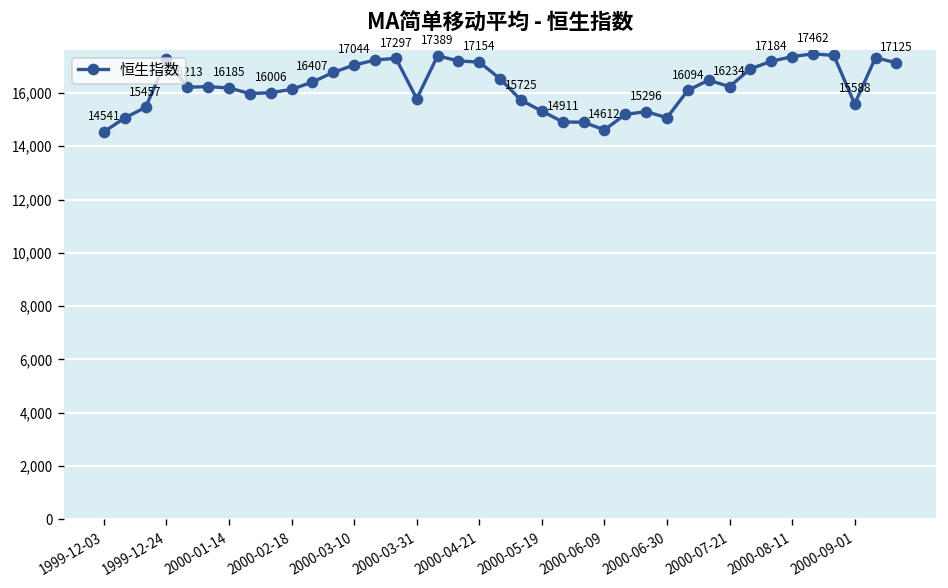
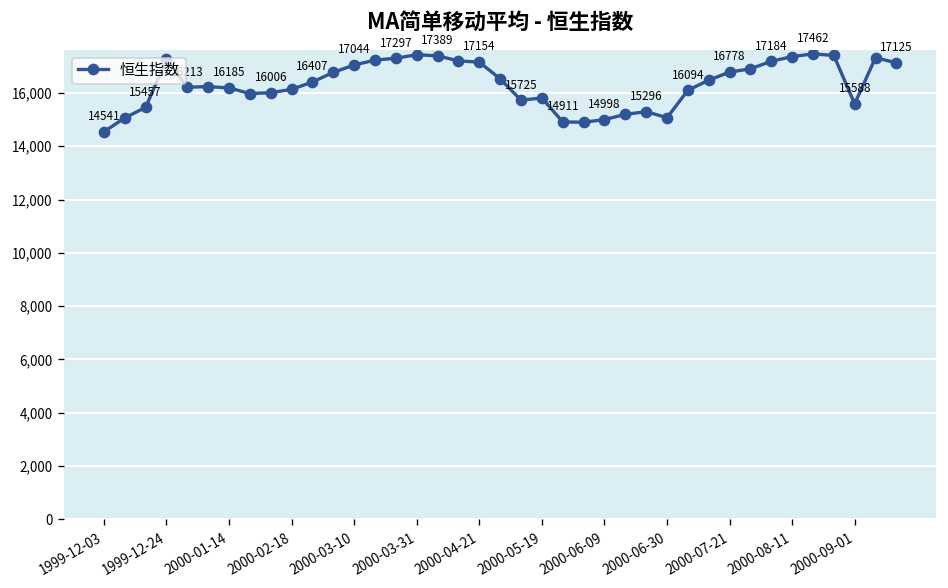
2000-03-31: 15,800 -> 17,400
2000-05-19: 15,300 -> 15,800
2000-06-09: 14612 -> 14998
2000-07-21: 16234 -> 16778
